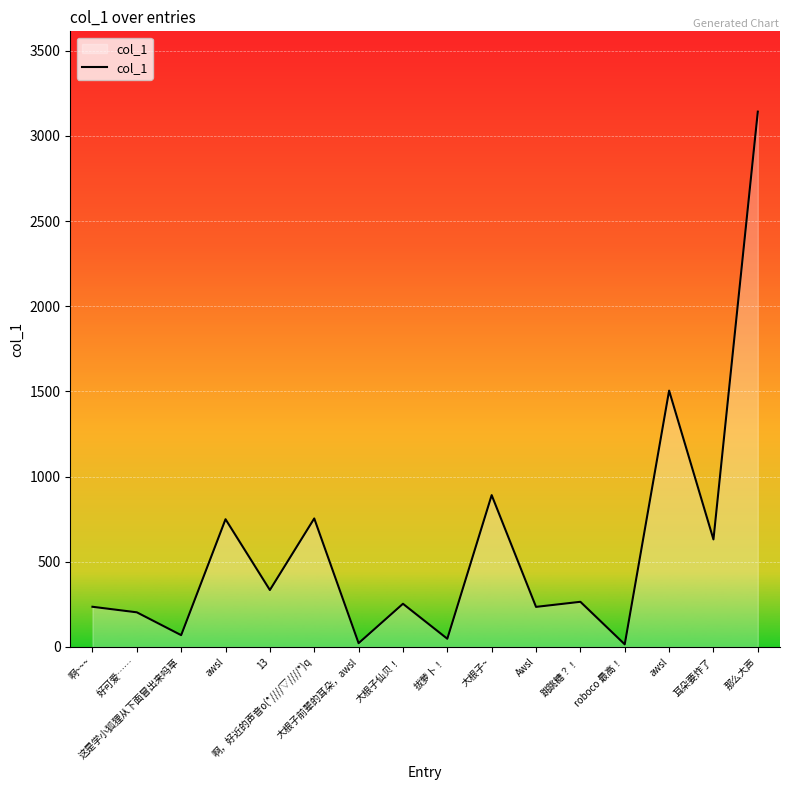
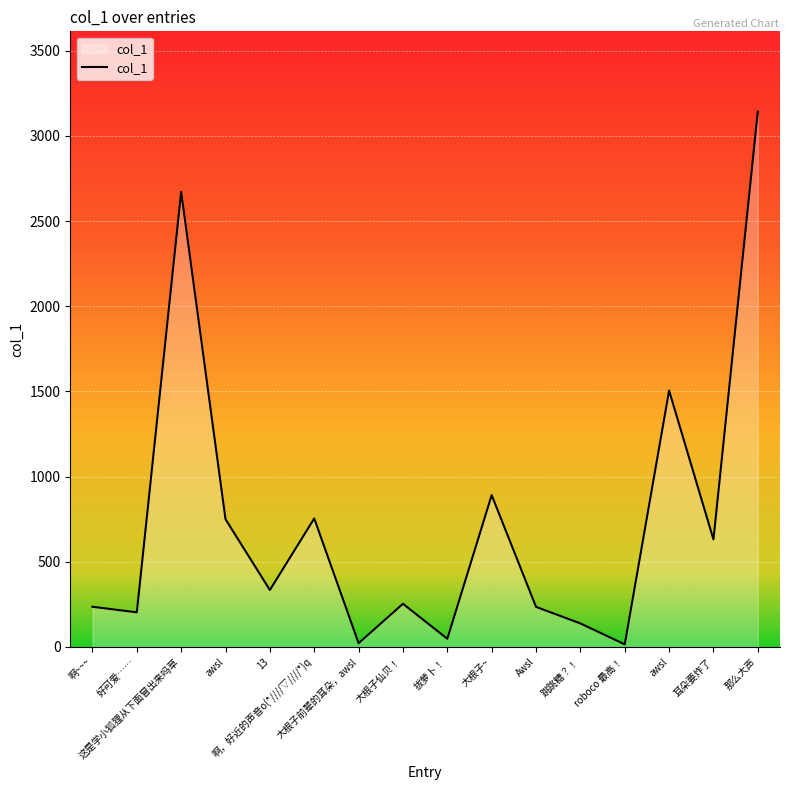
这是学小狐狸从下面冒出来吗草: 70 -> 2670
跳跳糖？！: 270 -> 140
